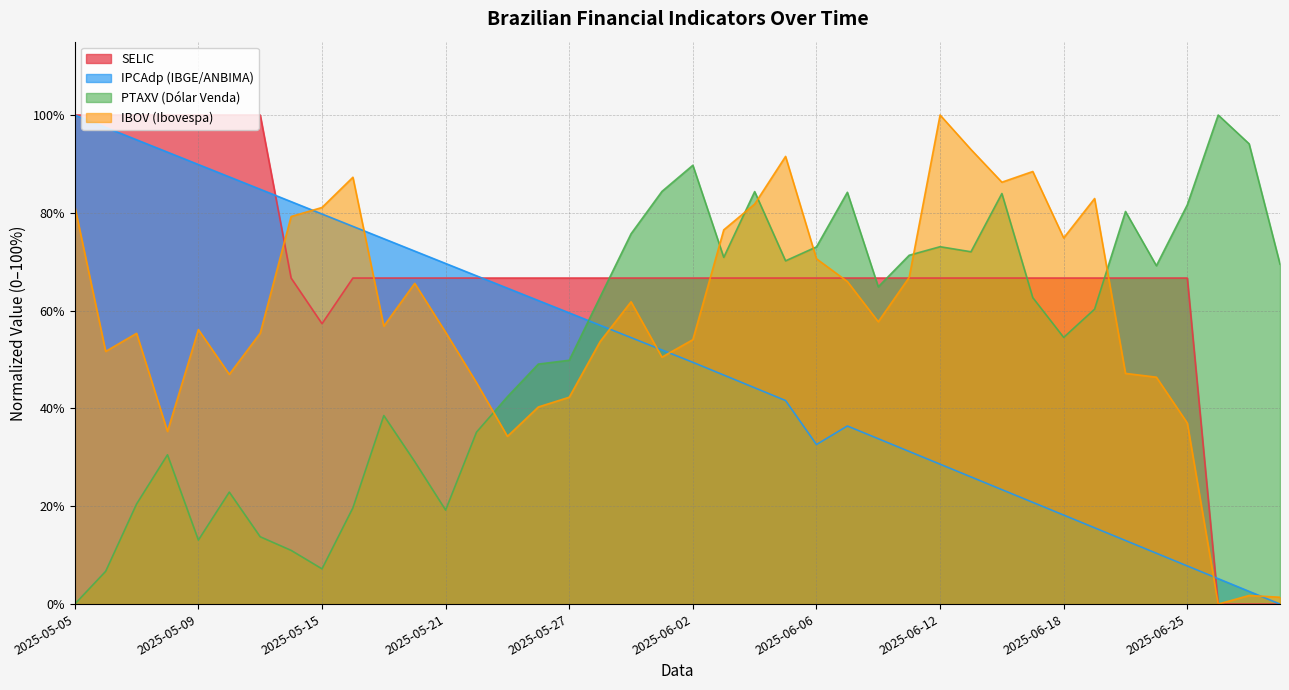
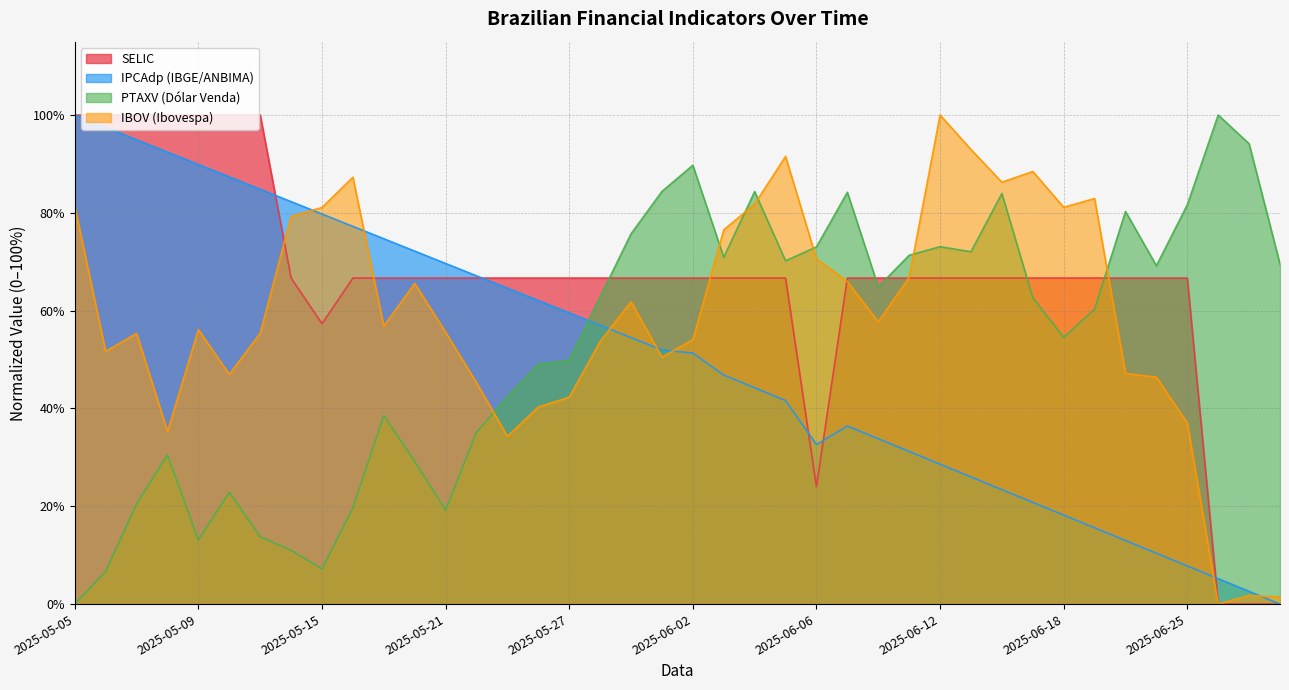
IPCAdp (IBGE/ANBIMA), 2025-06-02: 49% -> 51%
SELIC, 2025-06-06: 67% -> 24%
IBOV (Ibovespa), 2025-06-18: 75% -> 81%
